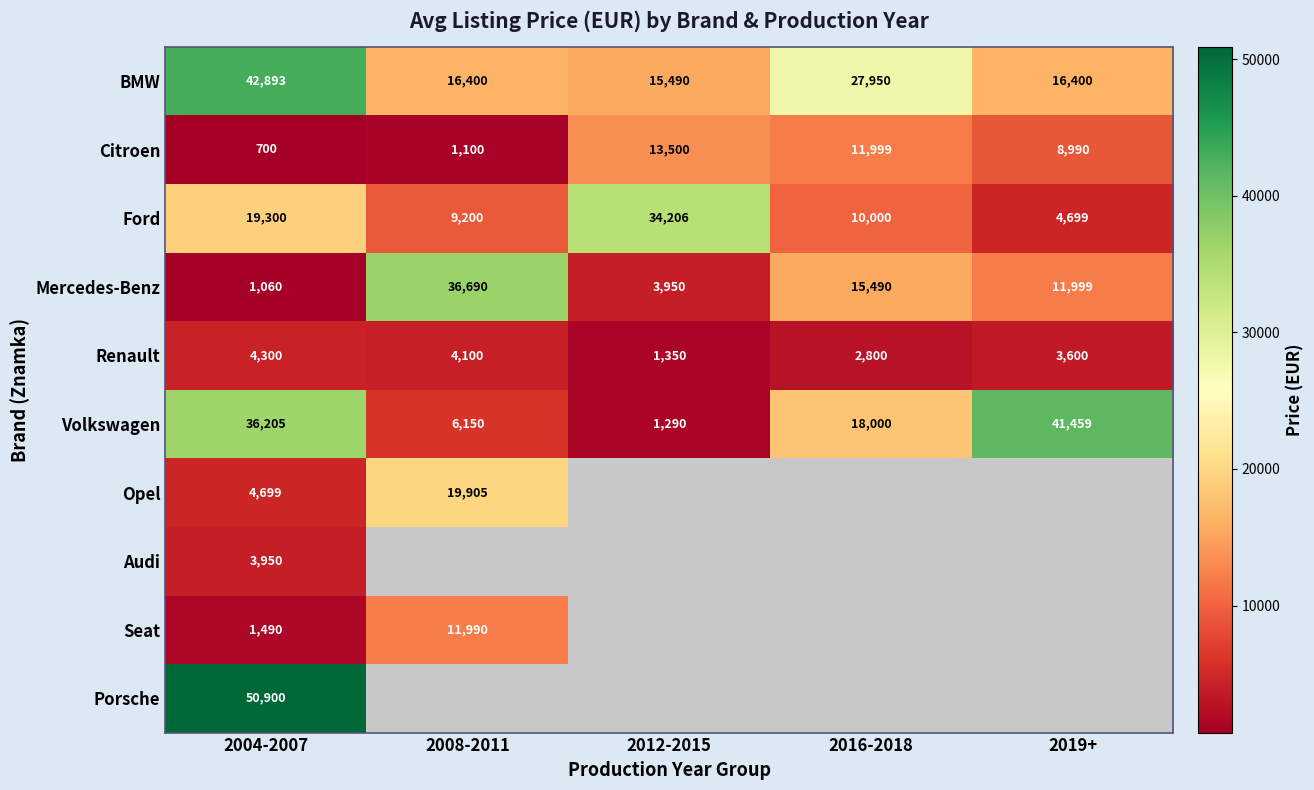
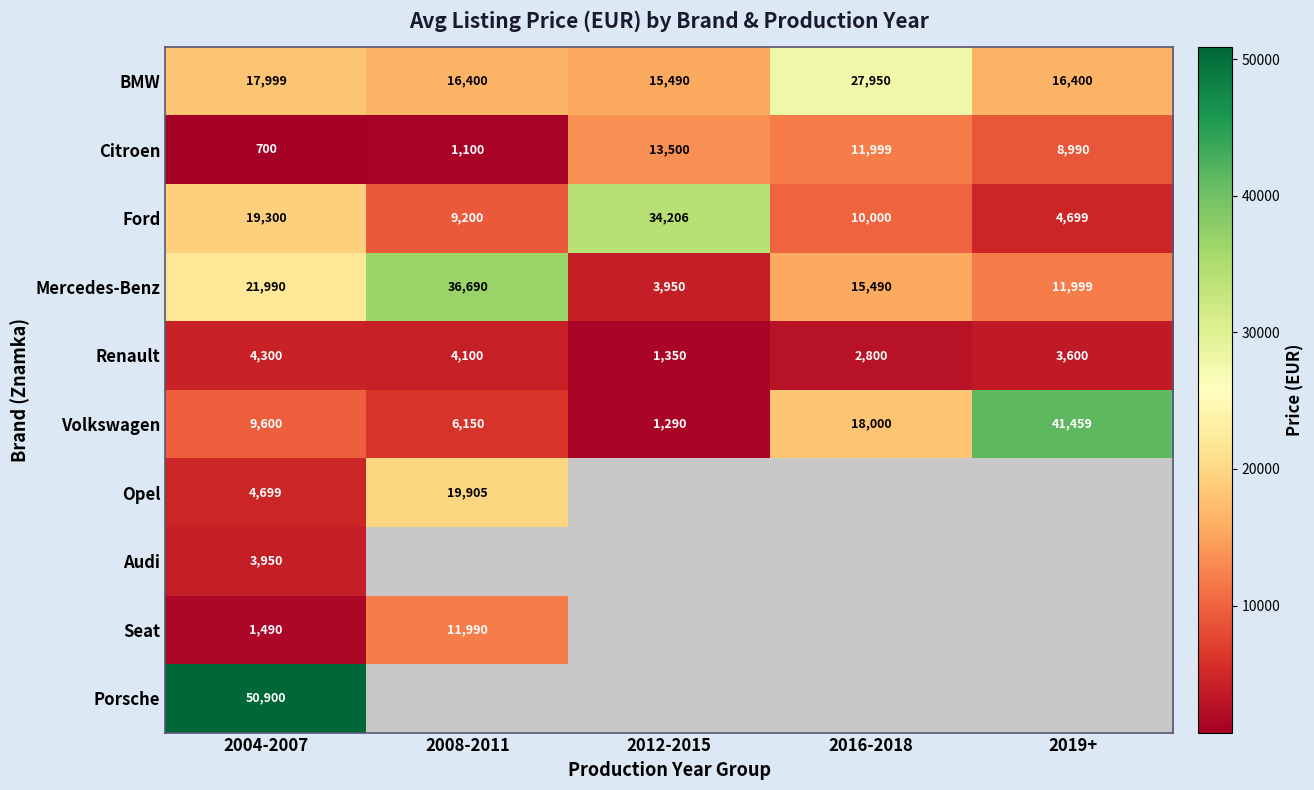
BMW, 2004-2007: 42,893 -> 17,999
Mercedes-Benz, 2004-2007: 1,060 -> 21,990
Volkswagen, 2004-2007: 36,205 -> 9,600
